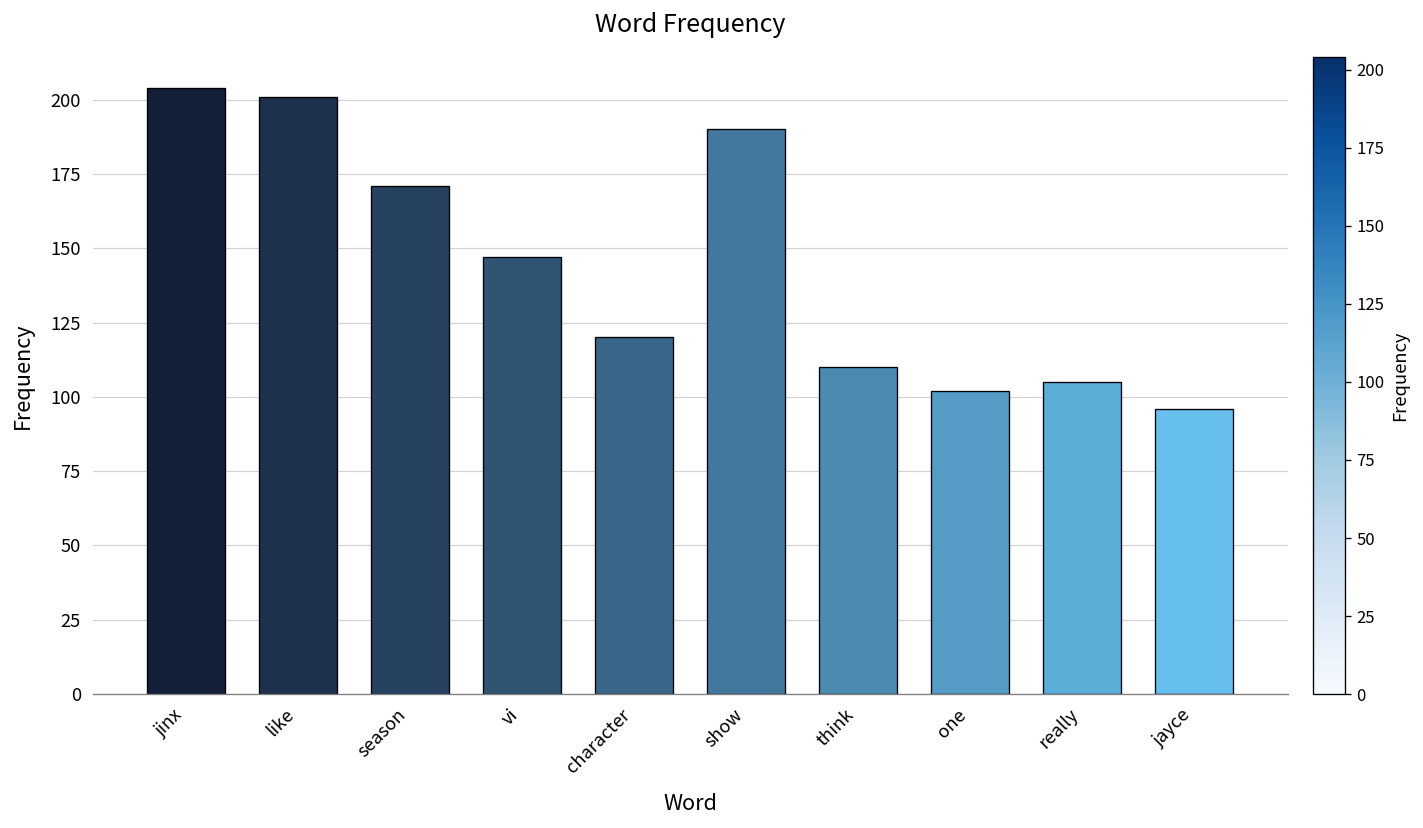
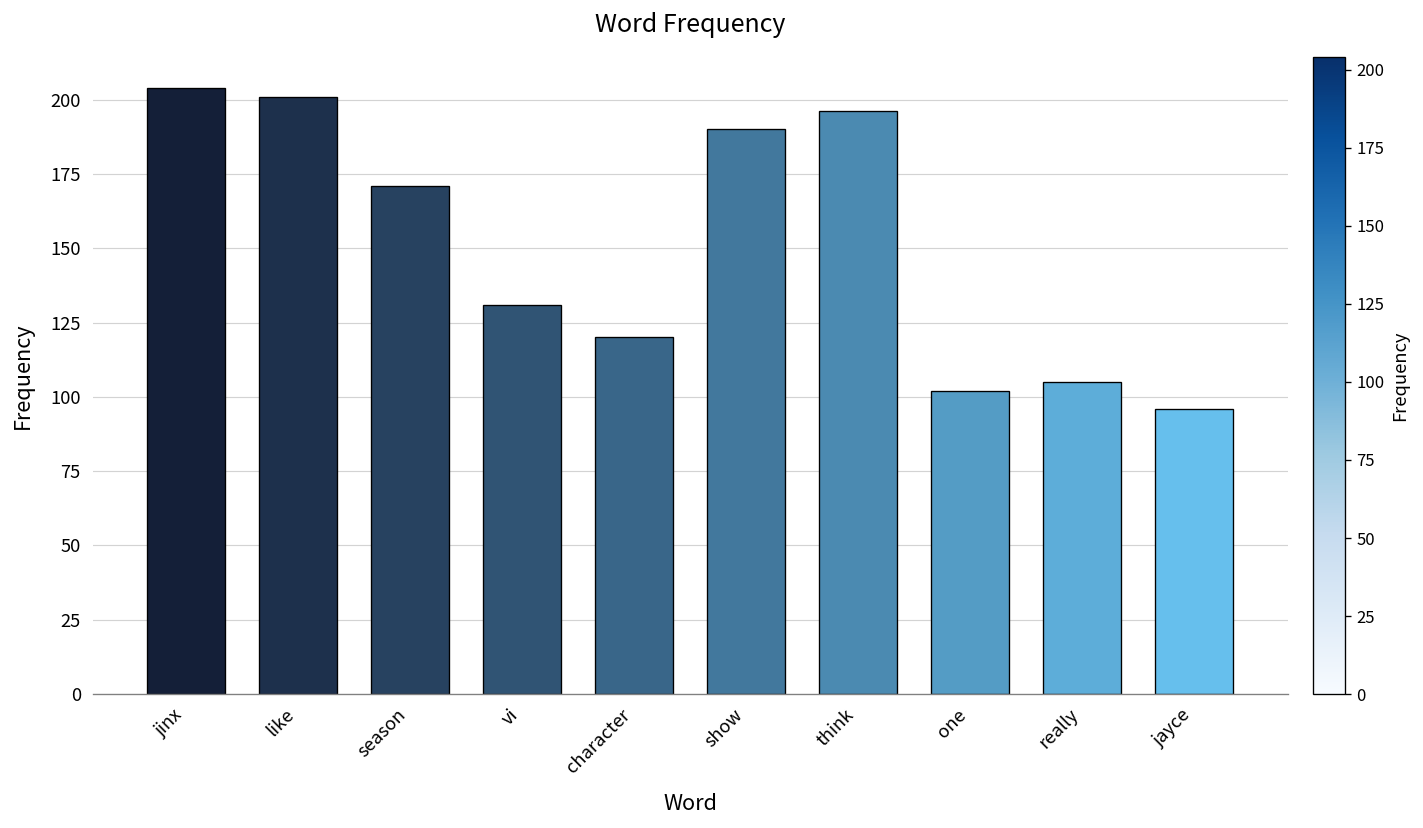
vi: 147 -> 131
think: 110 -> 196
